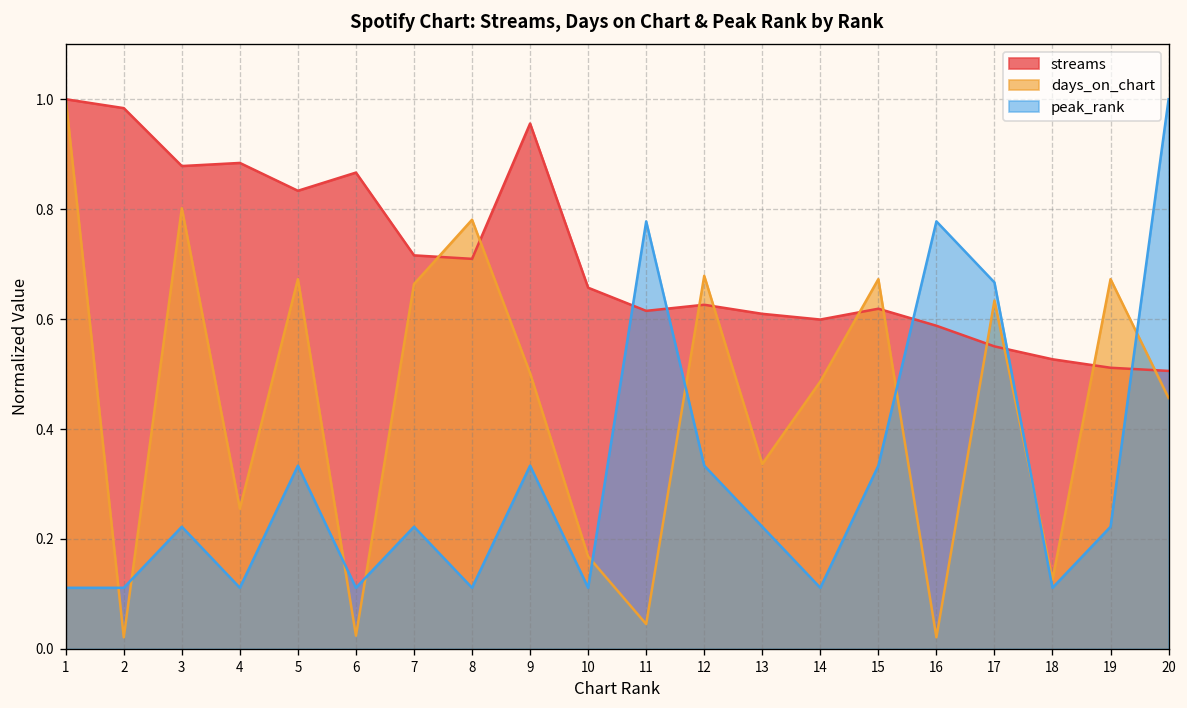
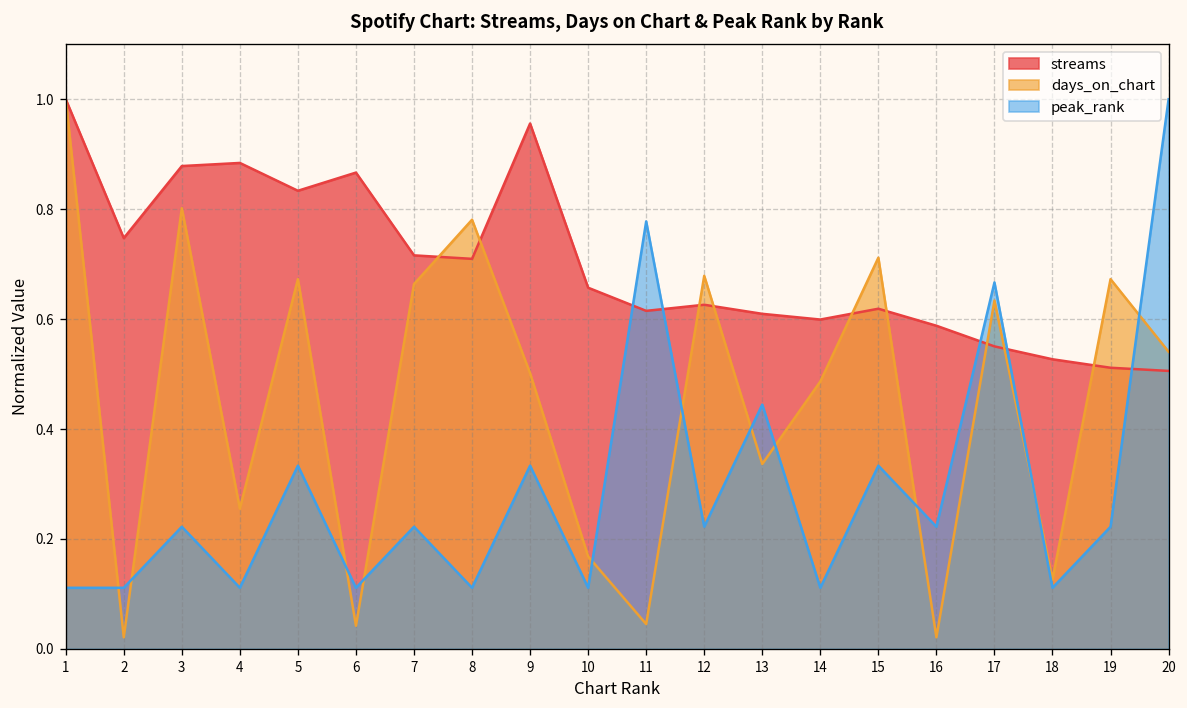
streams, 2: 0.98 -> 0.75
days_on_chart, 6: 0.02 -> 0.04
peak_rank, 12: 0.33 -> 0.22
peak_rank, 13: 0.22 -> 0.44
days_on_chart, 15: 0.67 -> 0.71
peak_rank, 16: 0.78 -> 0.22
days_on_chart, 20: 0.46 -> 0.54
